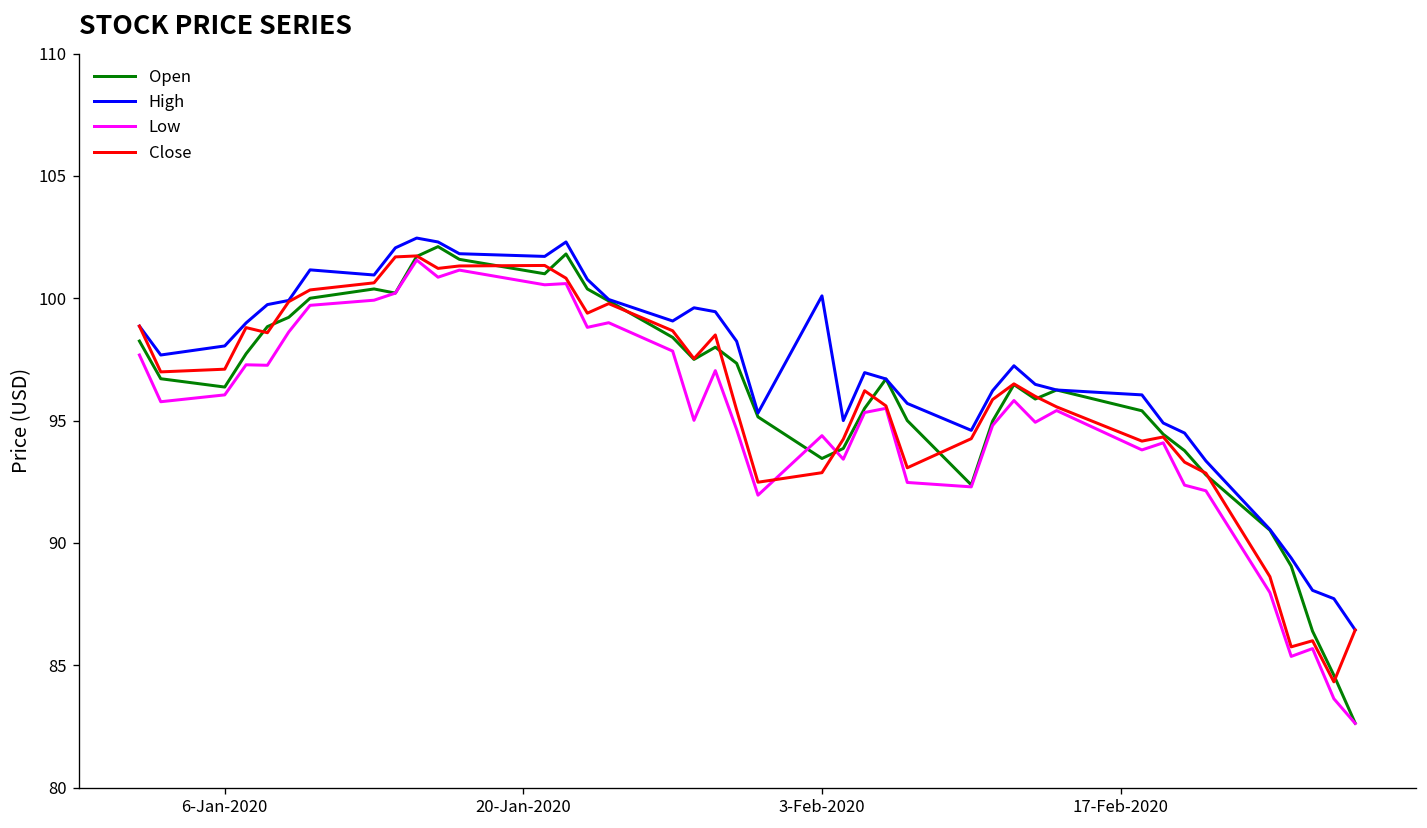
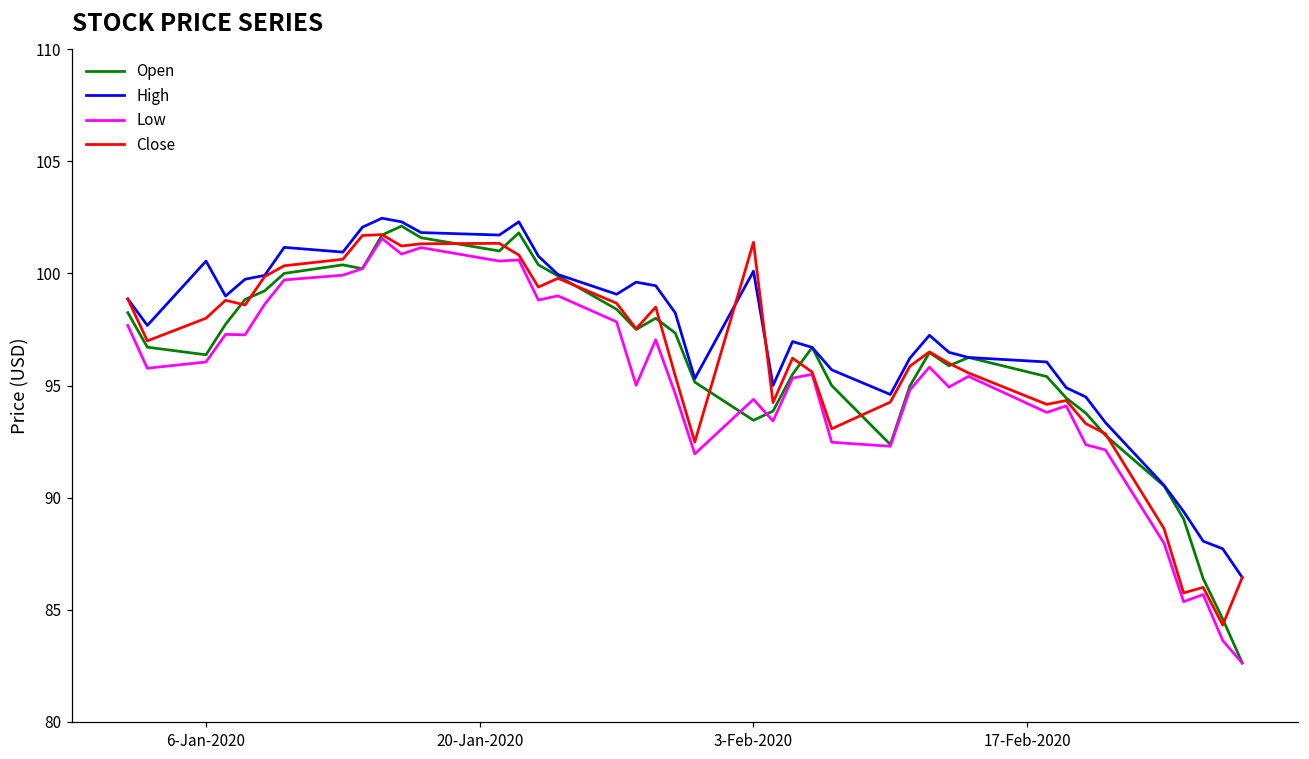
High, 6-Jan-2020: 98.1 -> 100.5
Close, 6-Jan-2020: 97.1 -> 98.0
Close, 3-Feb-2020: 92.9 -> 101.4
